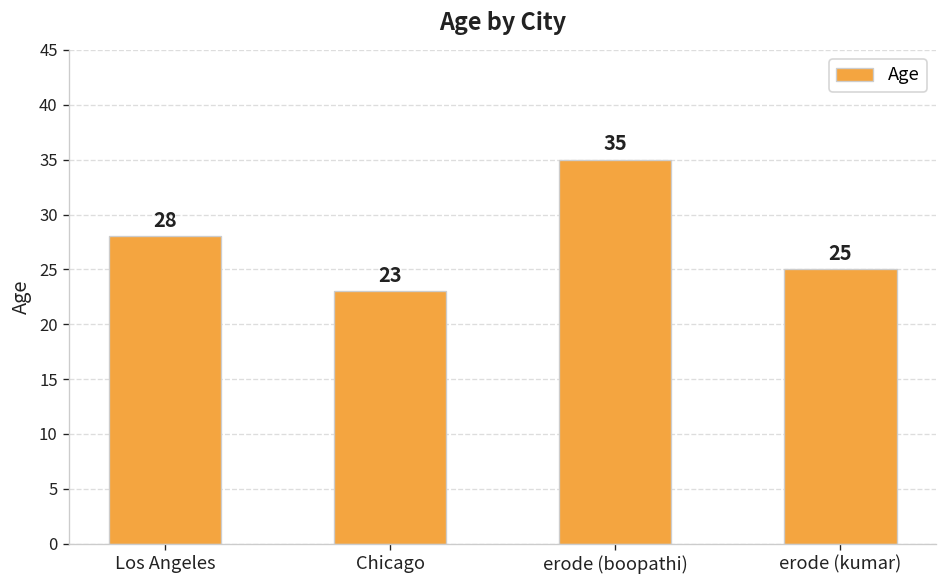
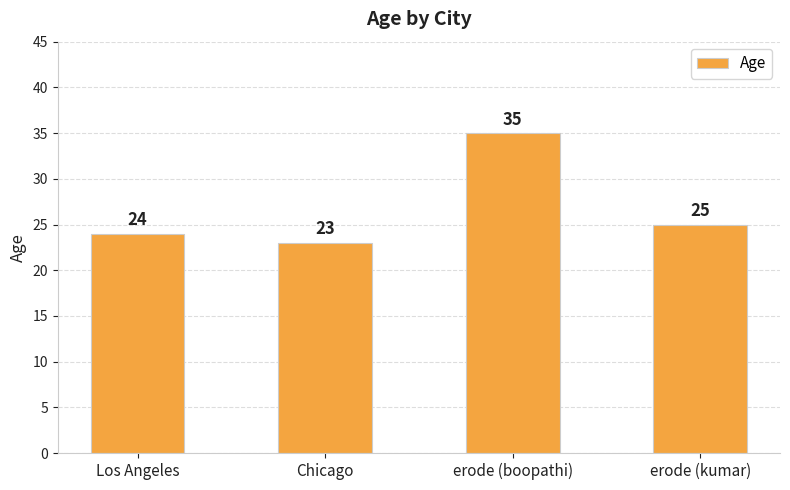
Los Angeles: 28 -> 24
